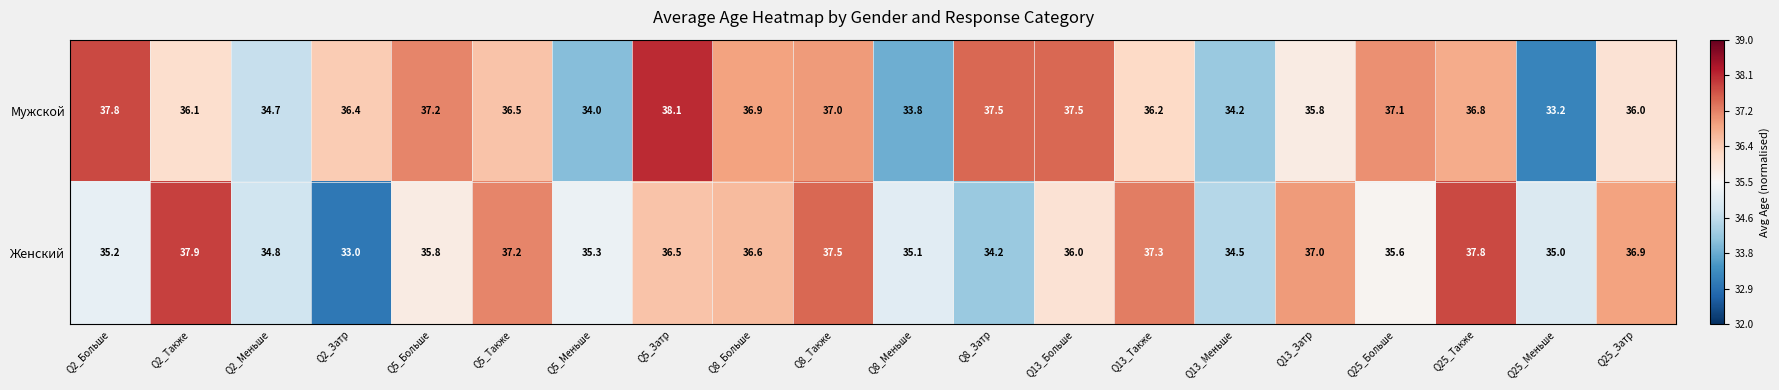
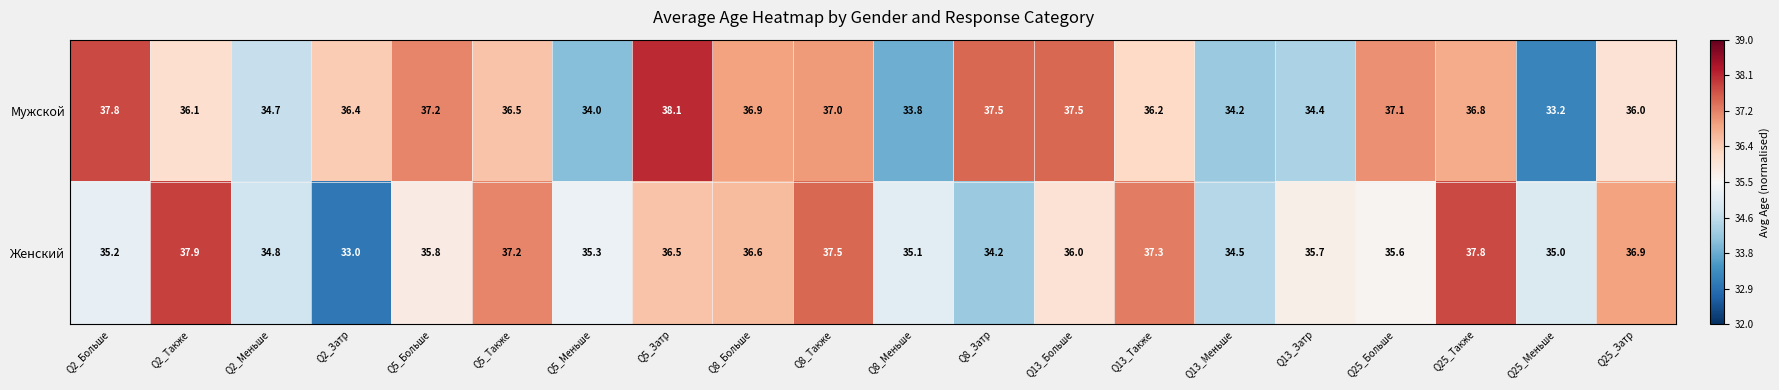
Мужской, Q13_Затр: 35.8 -> 34.4
Женский, Q13_Затр: 37.0 -> 35.7
